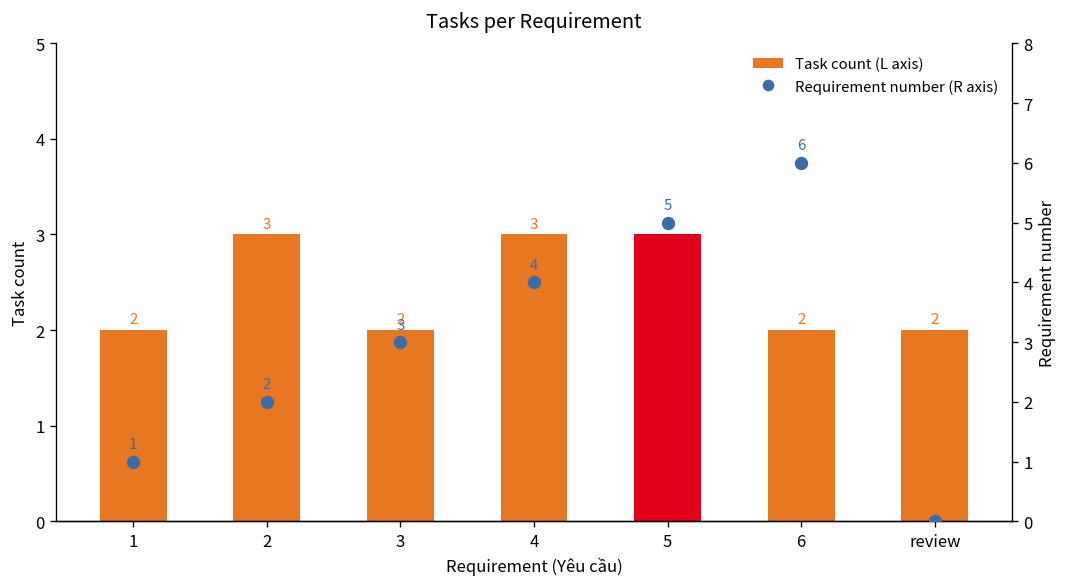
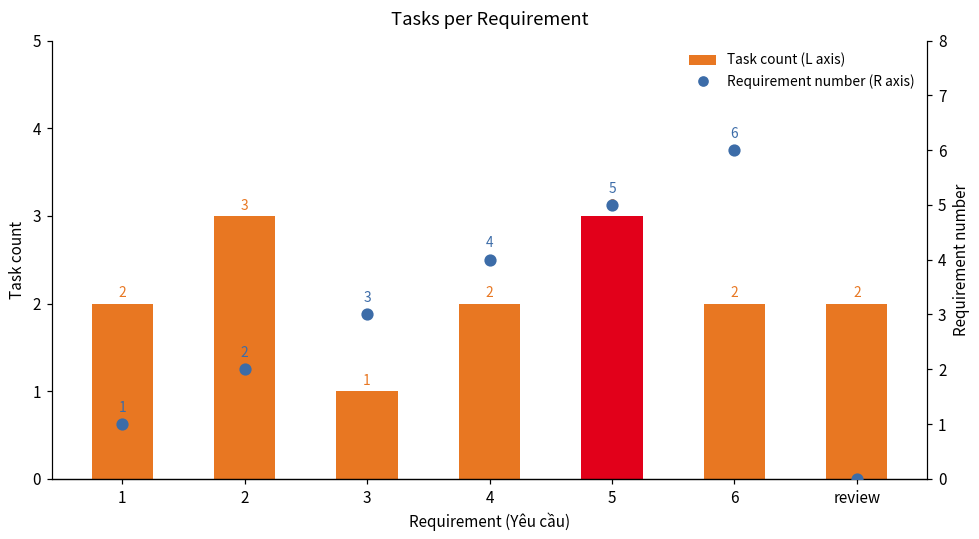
Task count (L axis), 3: 2 -> 1
Task count (L axis), 4: 3 -> 2
